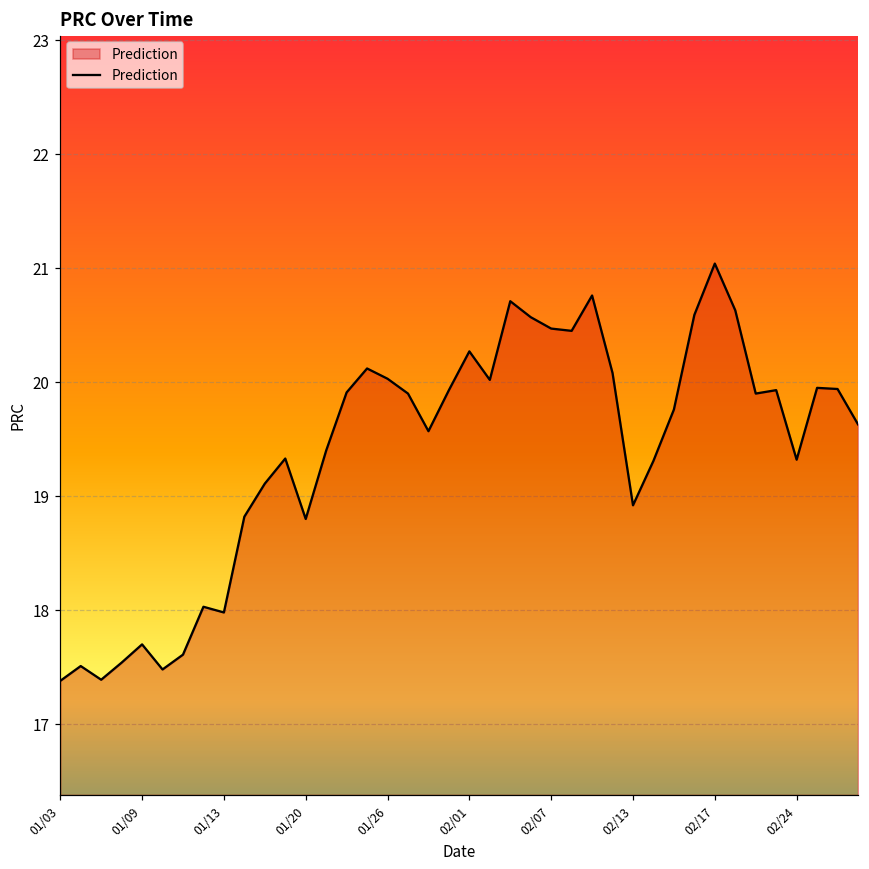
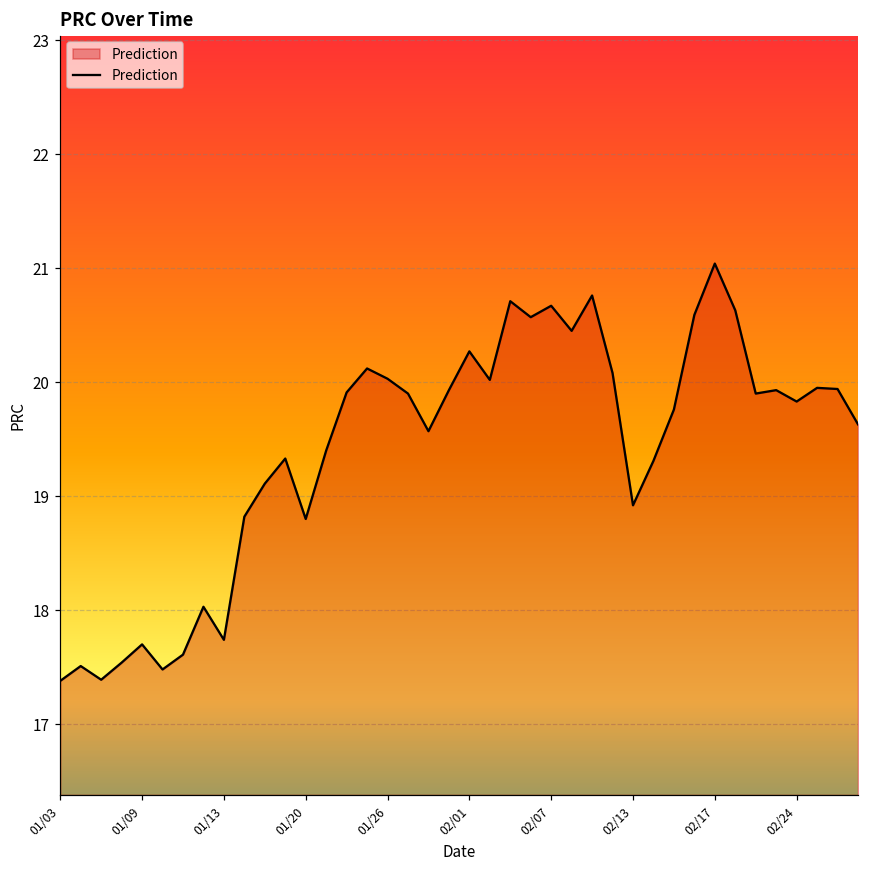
01/13: 17.98 -> 17.74
02/07: 20.47 -> 20.67
02/24: 19.32 -> 19.83
